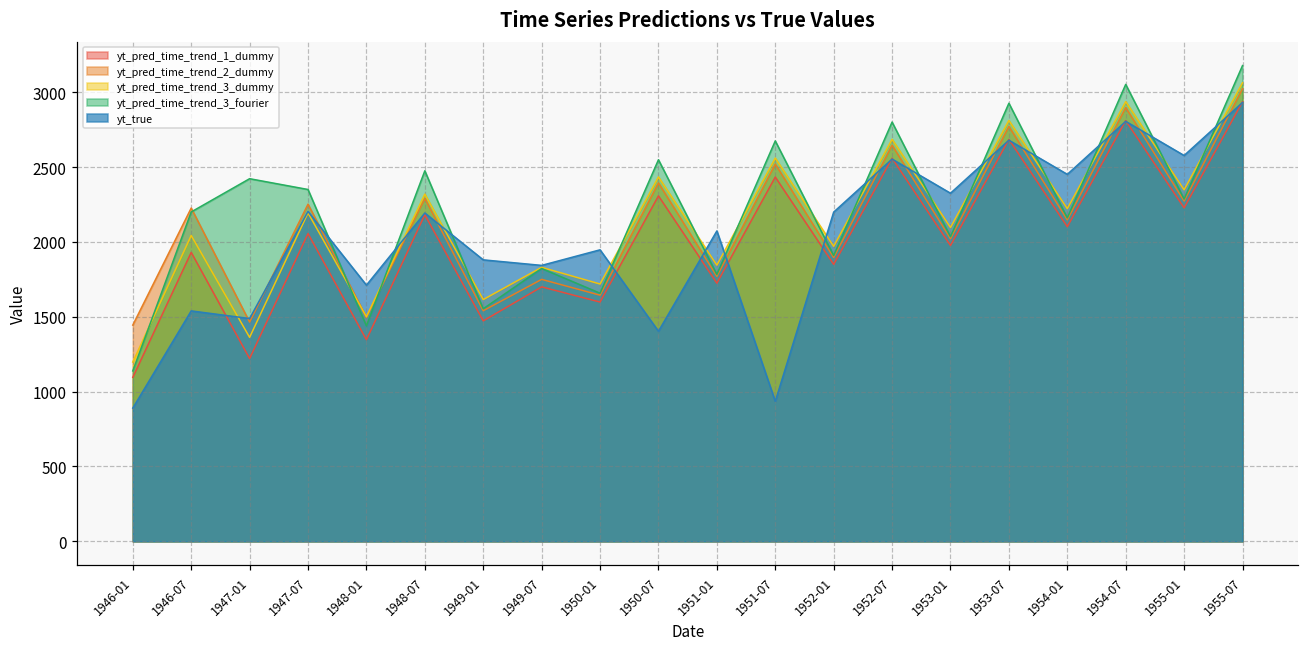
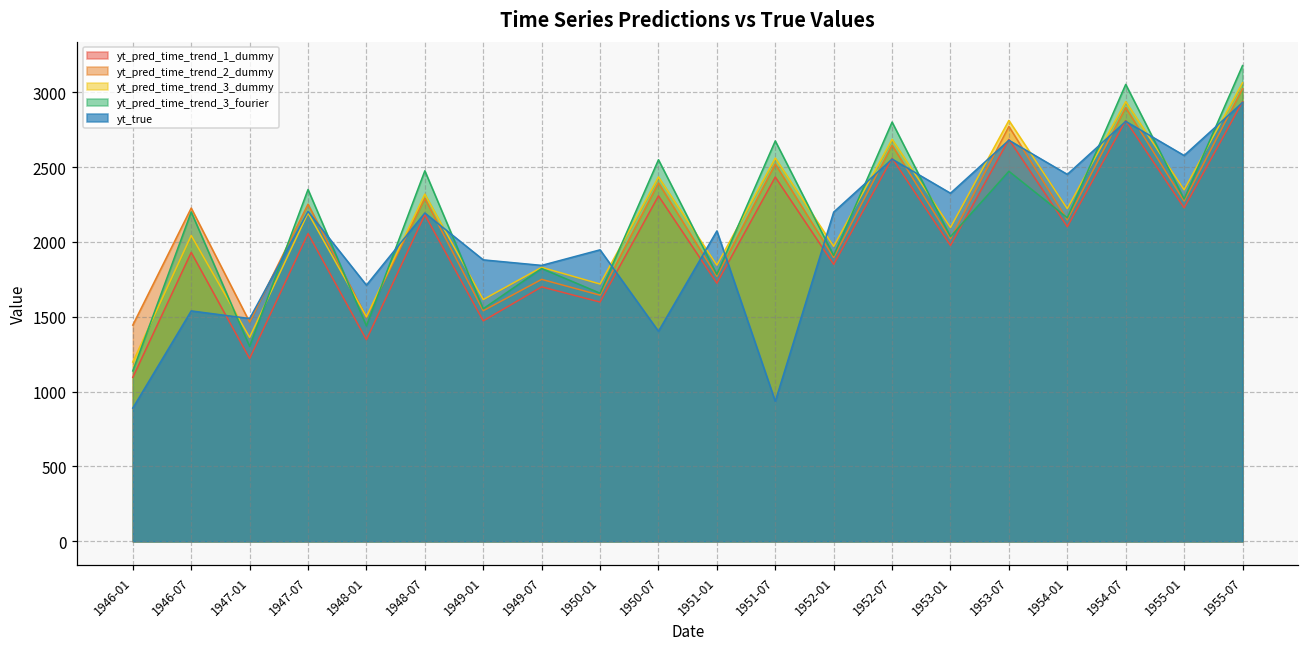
yt_pred_time_trend_3_fourier, 1947-01: 2420 -> 1300
yt_pred_time_trend_3_fourier, 1953-07: 2930 -> 2470
